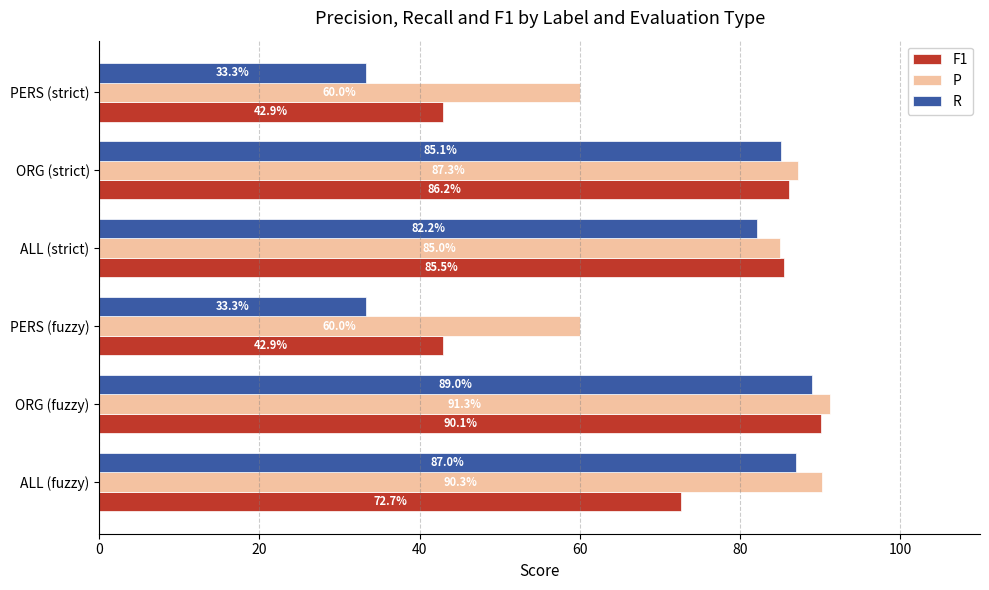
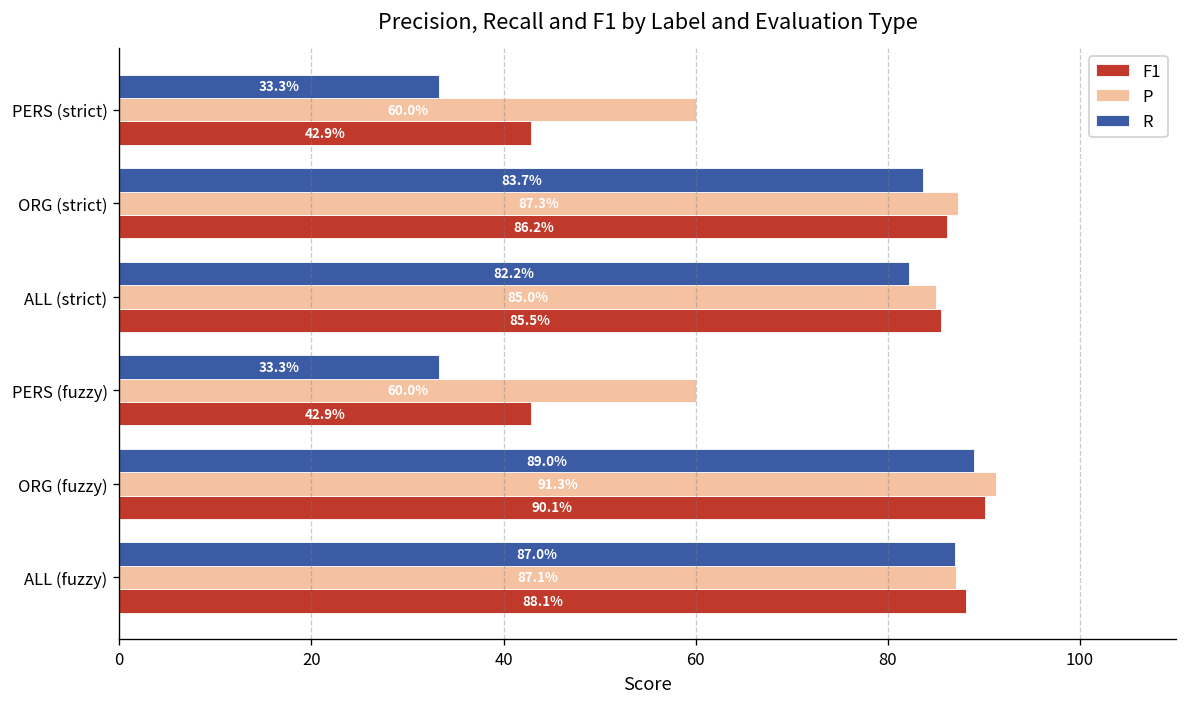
R, ORG (strict): 85.1% -> 83.7%
P, ALL (fuzzy): 90.3% -> 87.1%
F1, ALL (fuzzy): 72.7% -> 88.1%
